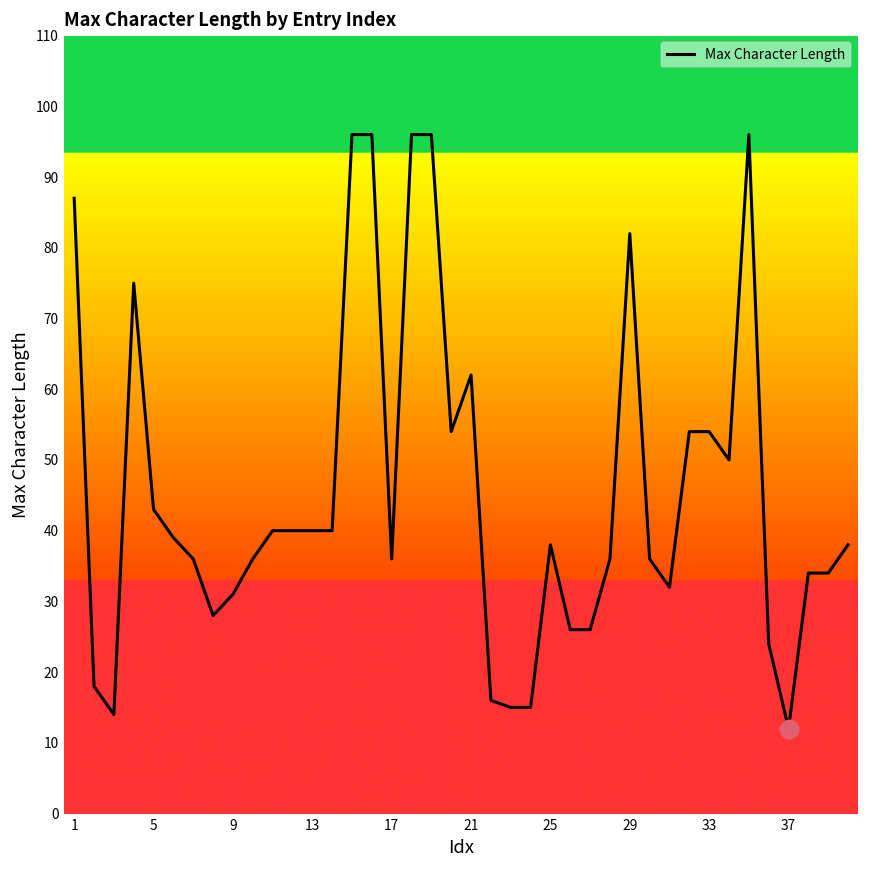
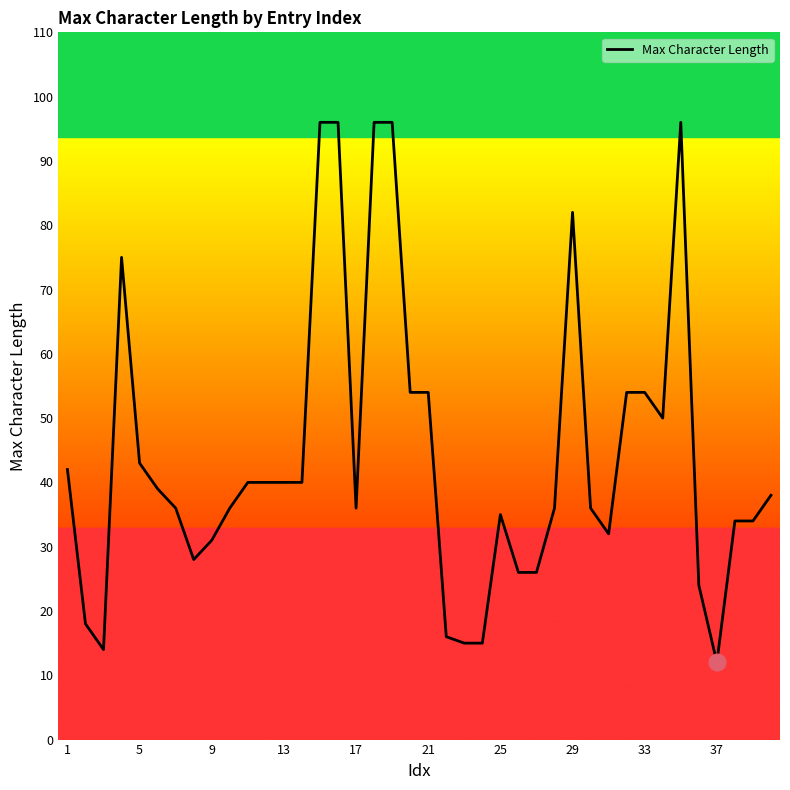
Max Character Length, 1: 87 -> 42
Max Character Length, 21: 62 -> 54
Max Character Length, 25: 38 -> 35
